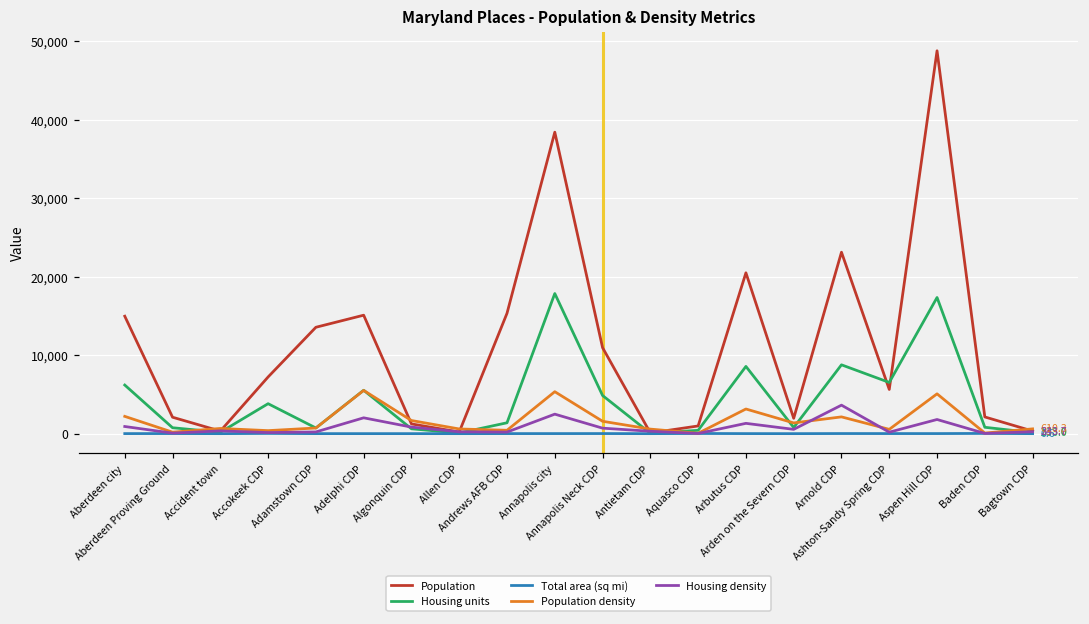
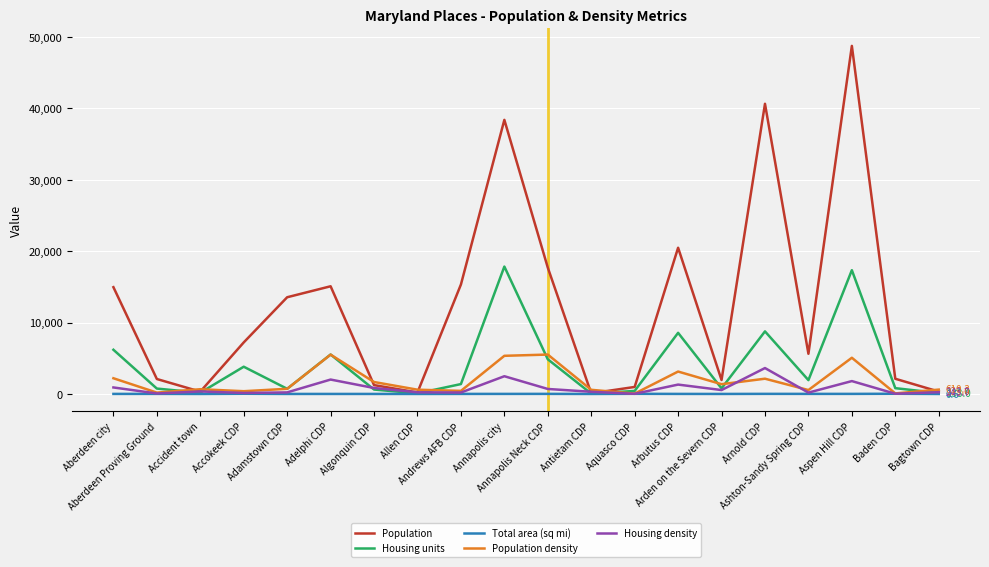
Population, Annapolis Neck CDP: 11,000 -> 18,000
Population density, Annapolis Neck CDP: 2,000 -> 6,000
Population, Arnold CDP: 23,000 -> 41,000
Housing units, Ashton-Sandy Spring CDP: 7,000 -> 2,000
